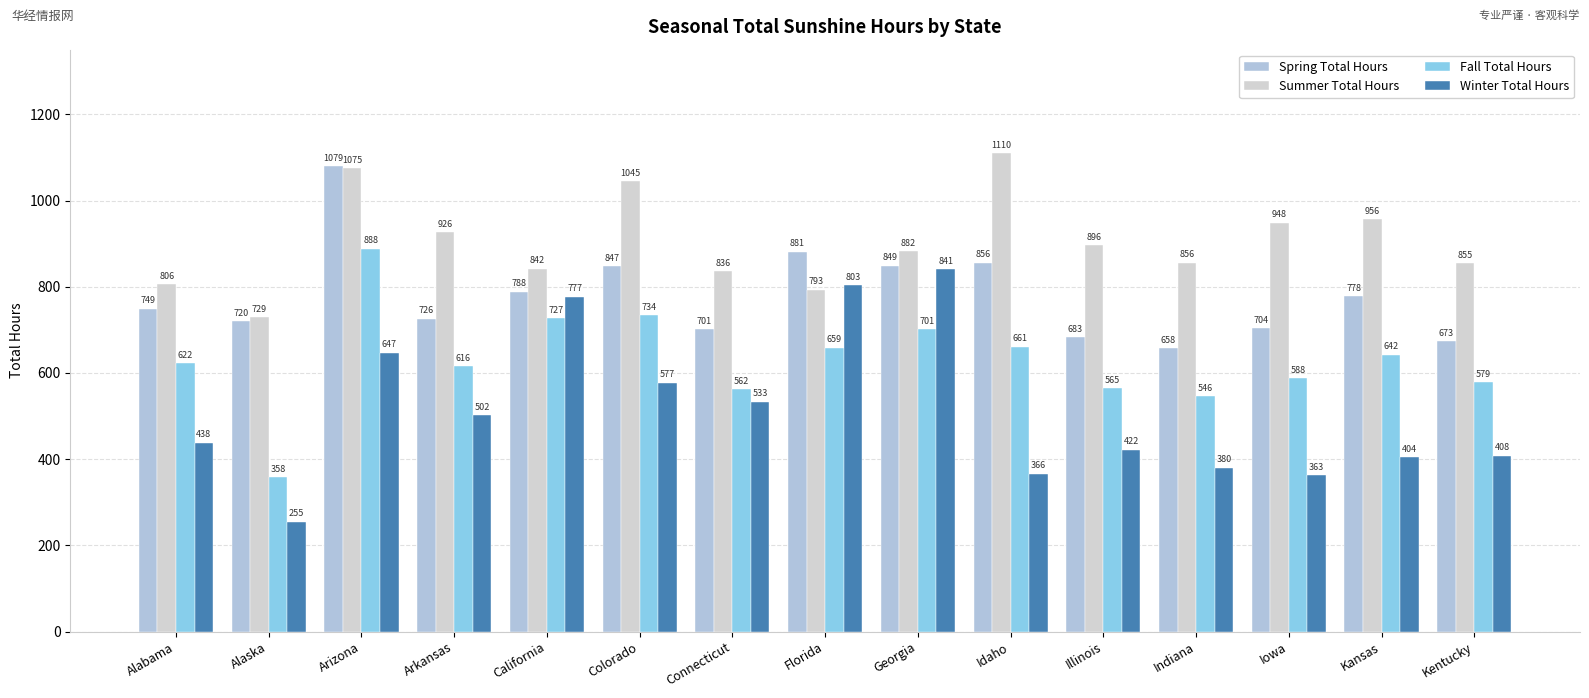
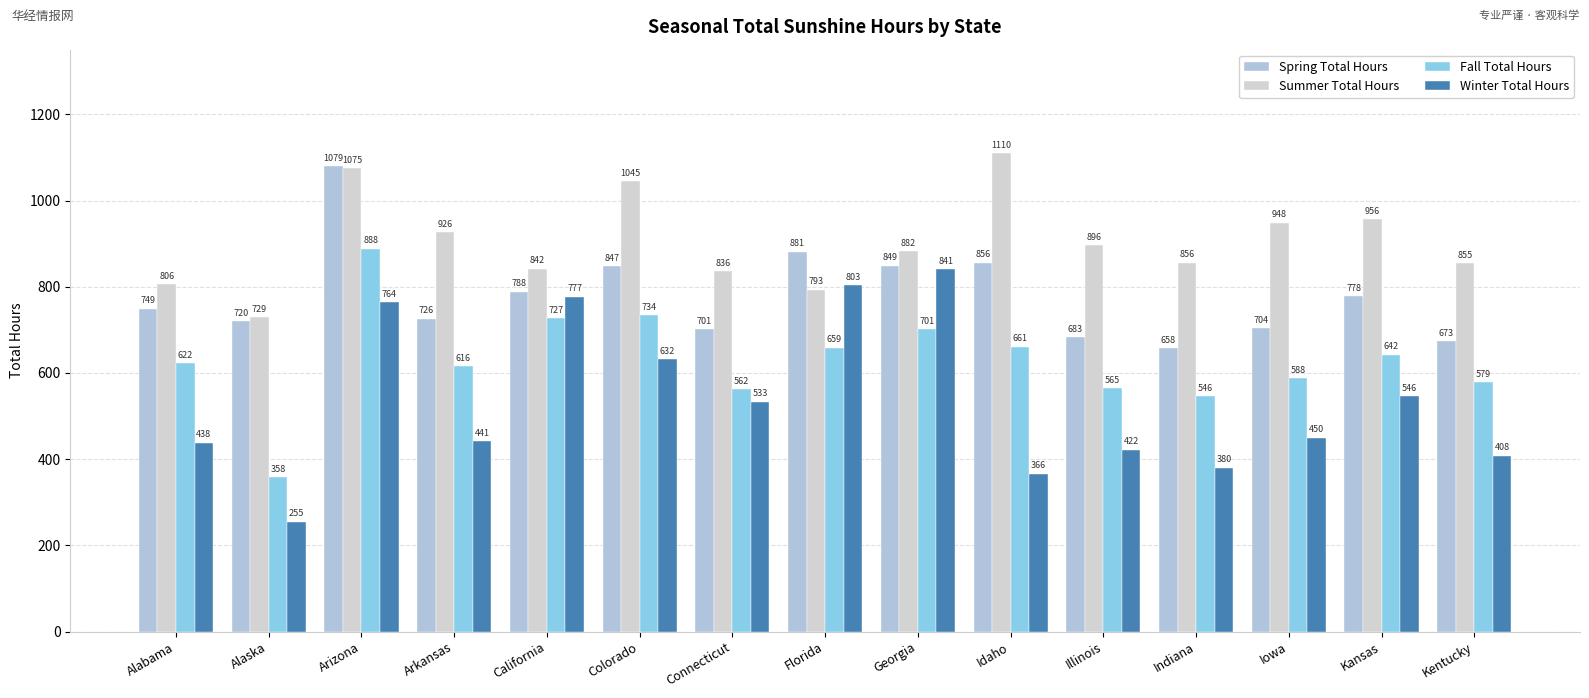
Winter Total Hours, Arizona: 647 -> 764
Winter Total Hours, Arkansas: 502 -> 441
Winter Total Hours, Colorado: 577 -> 632
Winter Total Hours, Iowa: 363 -> 450
Winter Total Hours, Kansas: 404 -> 546
